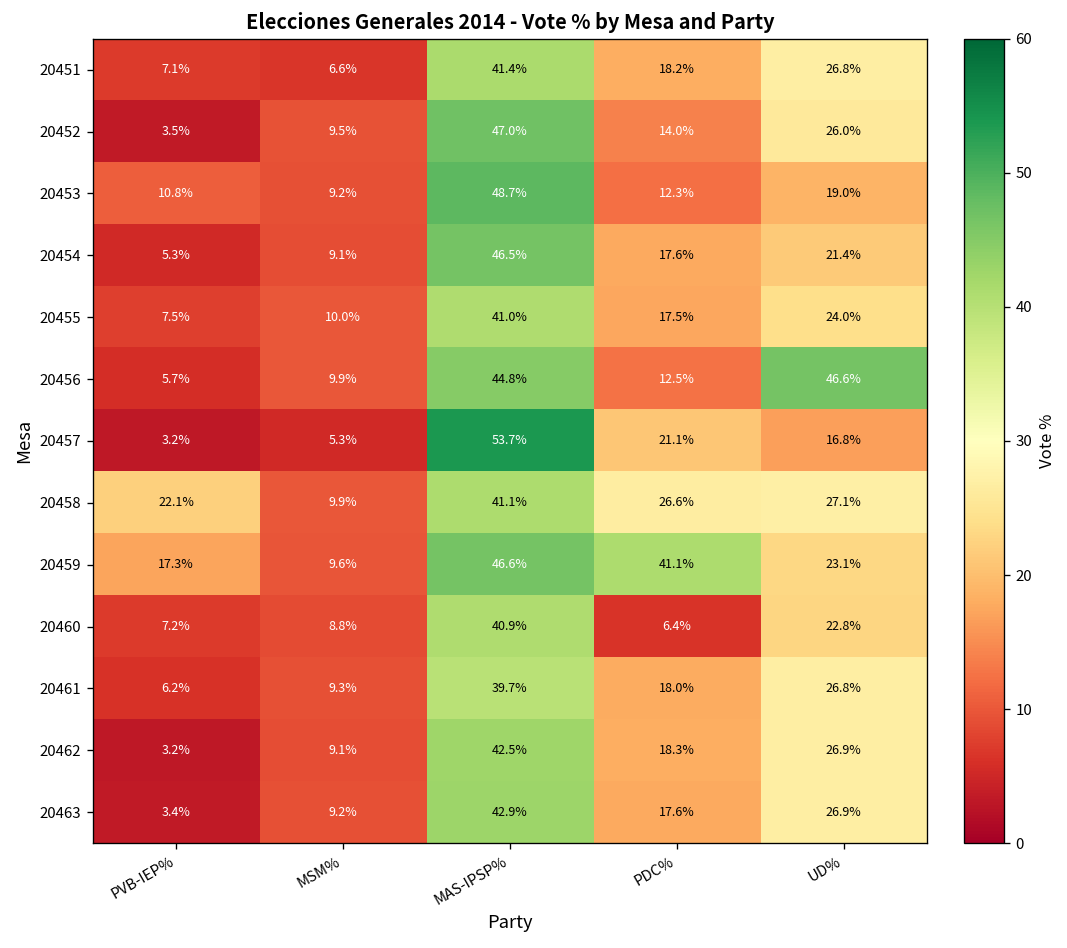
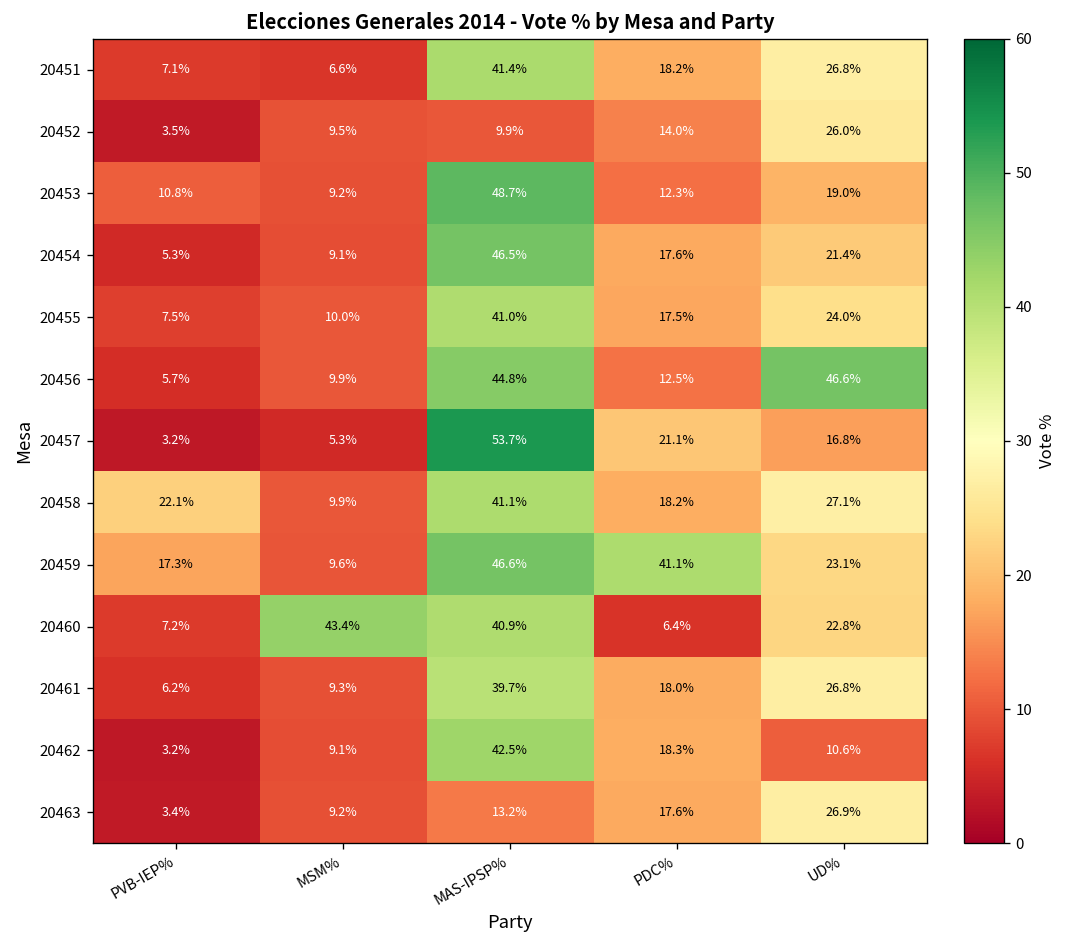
20452, MAS-IPSP%: 47.0% -> 9.9%
20458, PDC%: 26.6% -> 18.2%
20460, MSM%: 8.8% -> 43.4%
20462, UD%: 26.9% -> 10.6%
20463, MAS-IPSP%: 42.9% -> 13.2%
